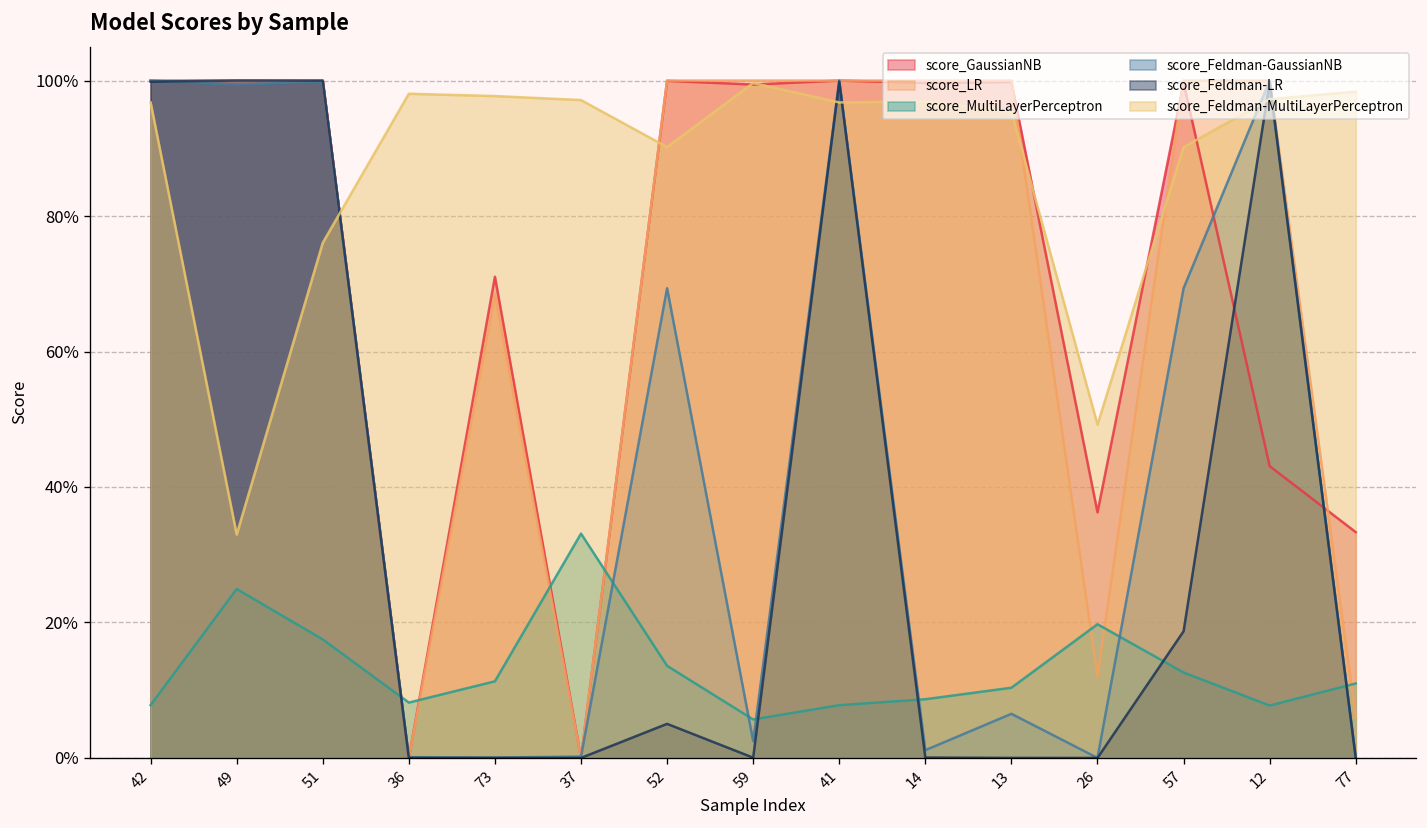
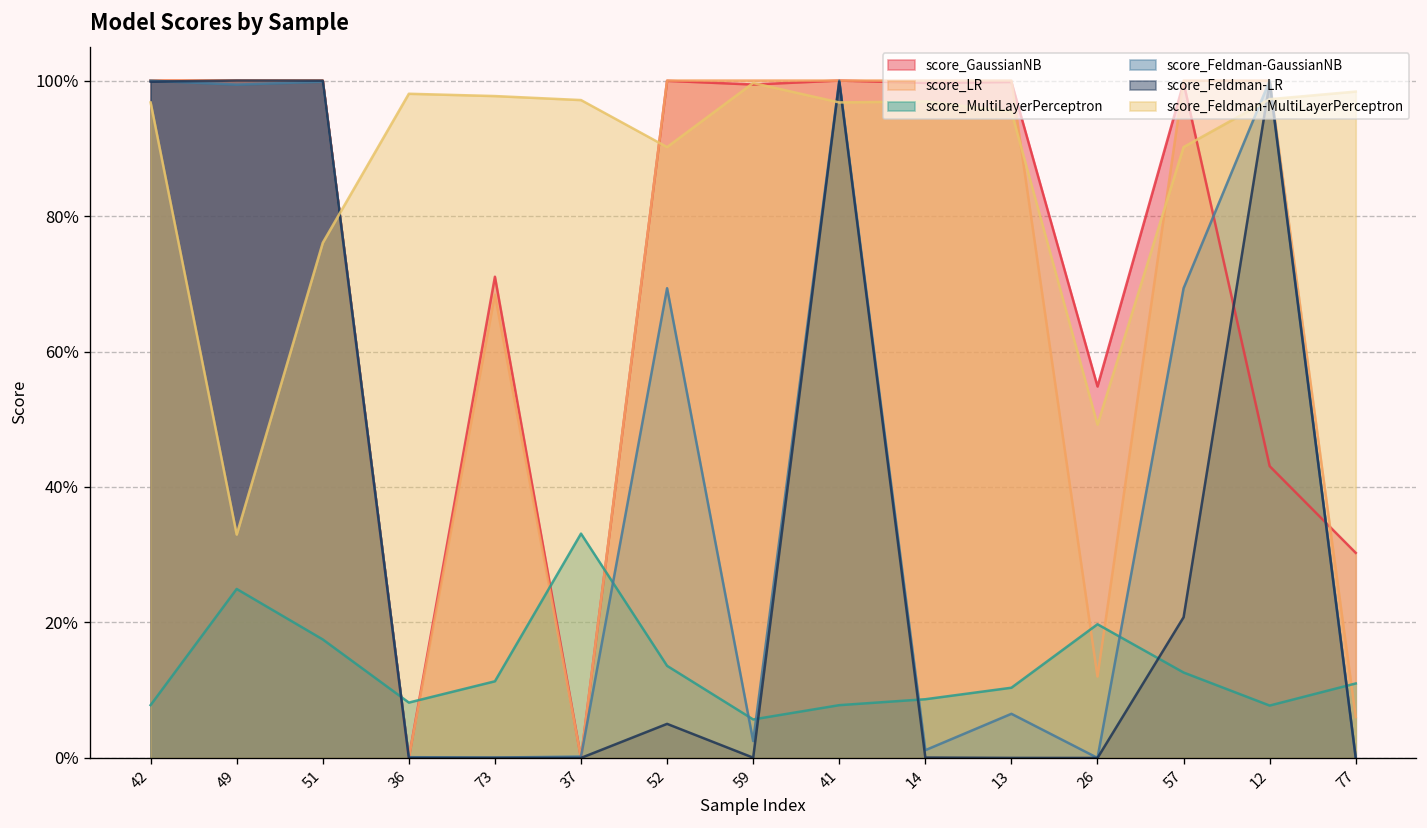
score_GaussianNB, 26: 36% -> 55%
score_Feldman-LR, 57: 19% -> 21%
score_GaussianNB, 77: 33% -> 30%
